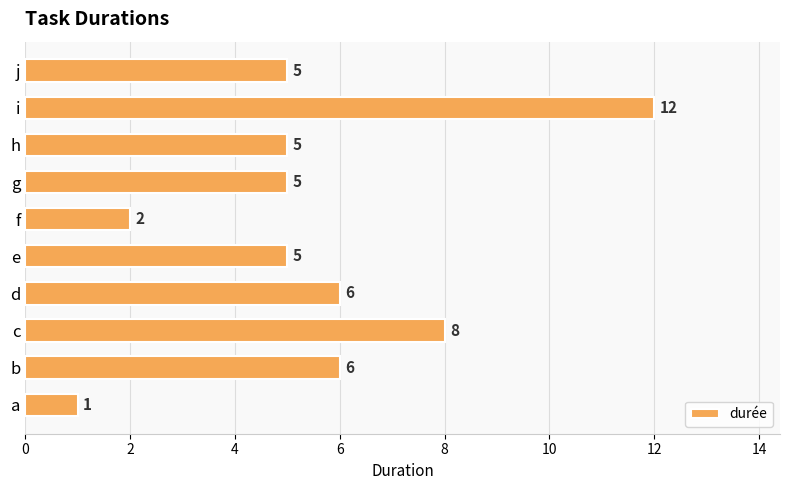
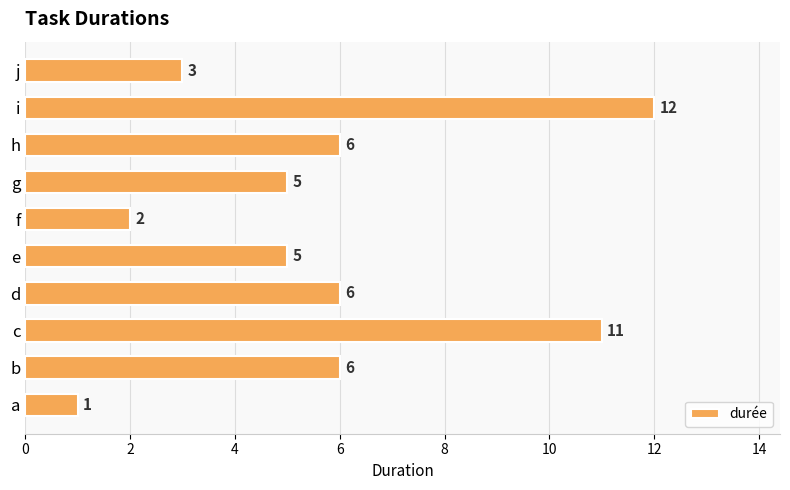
j: 5 -> 3
h: 5 -> 6
c: 8 -> 11
